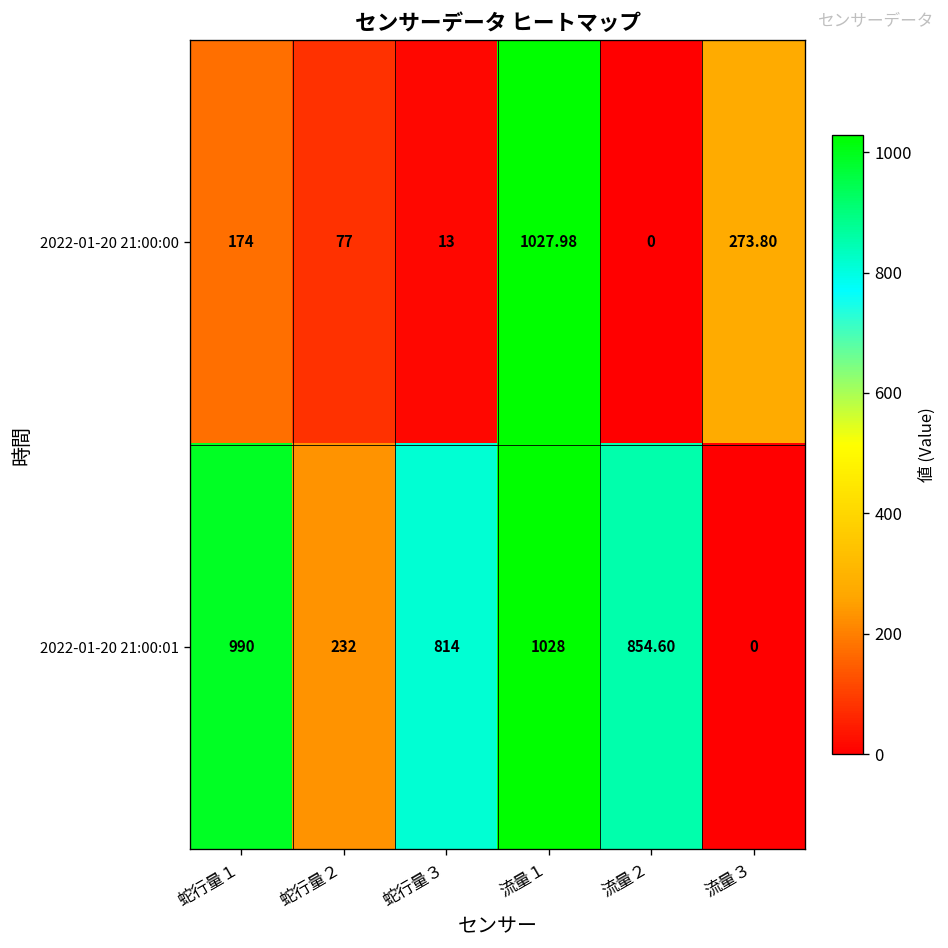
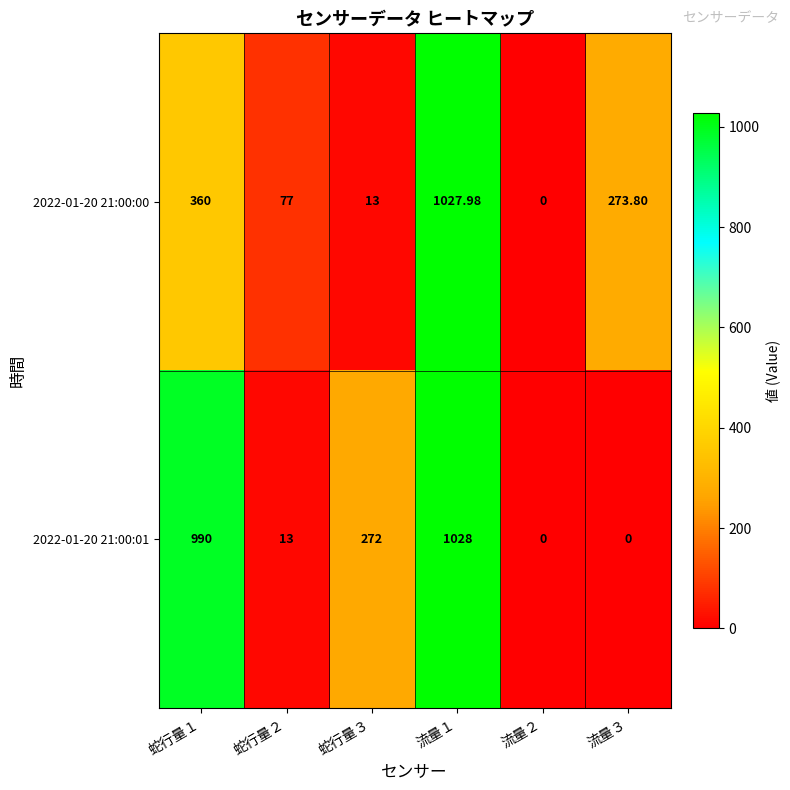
2022-01-20 21:00:00, 蛇行量１: 174 -> 360
2022-01-20 21:00:01, 蛇行量２: 232 -> 13
2022-01-20 21:00:01, 蛇行量３: 814 -> 272
2022-01-20 21:00:01, 流量２: 854.60 -> 0
